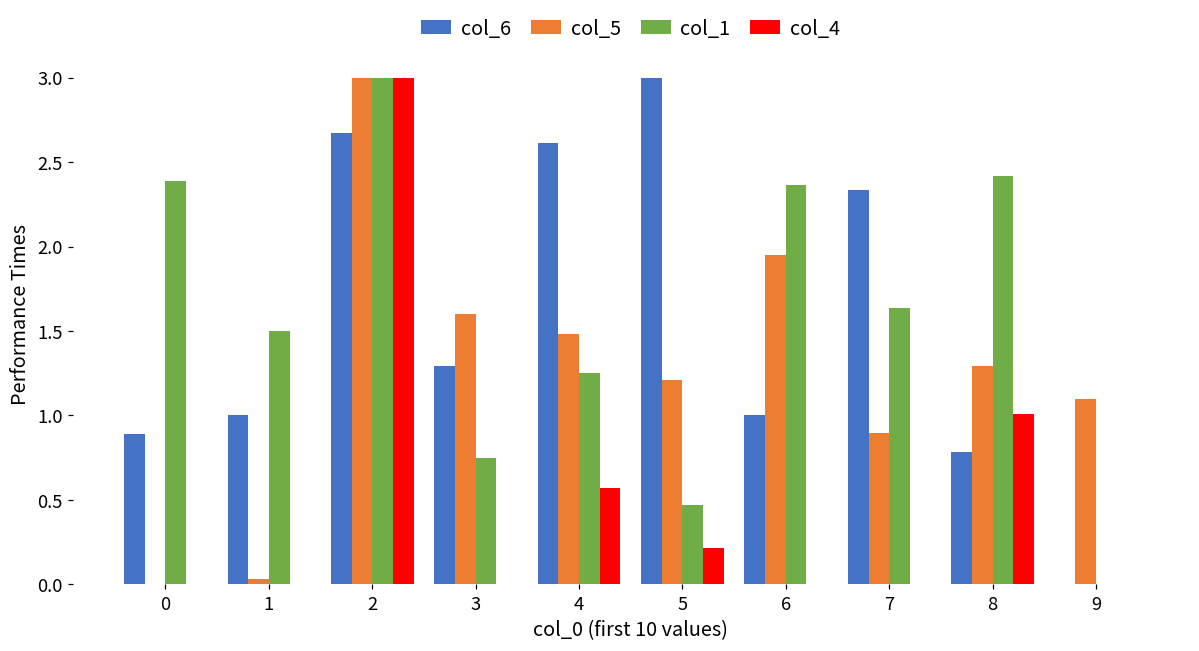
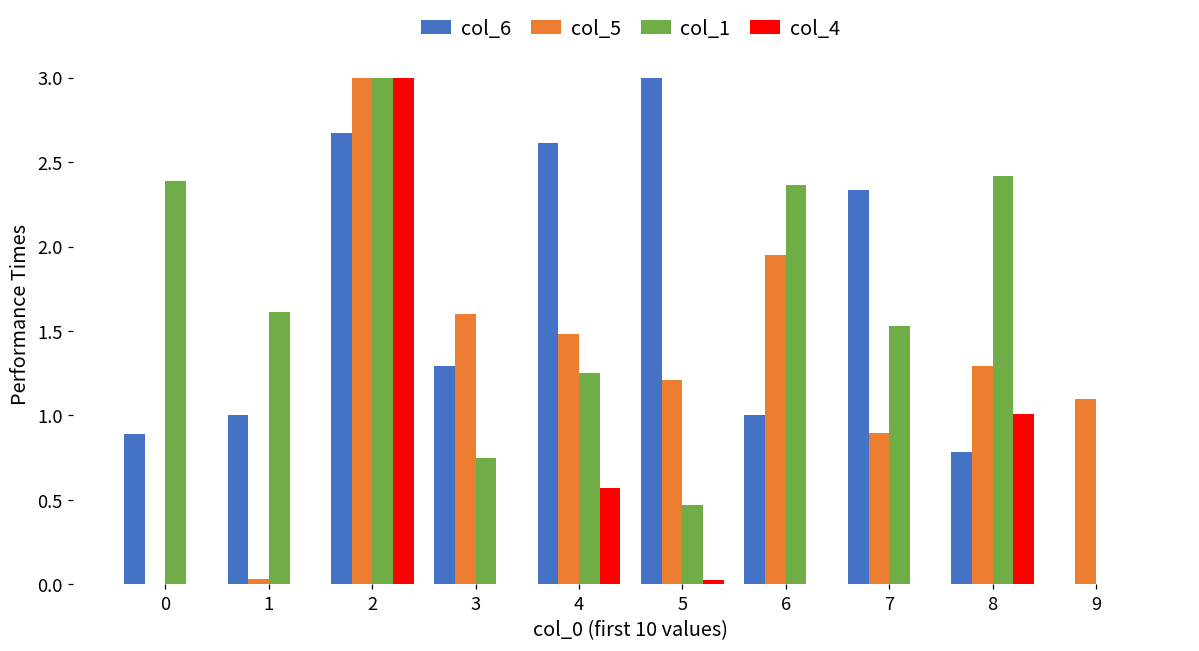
col_1, 1: 1.50 -> 1.61
col_4, 5: 0.22 -> 0.03
col_1, 7: 1.64 -> 1.53
